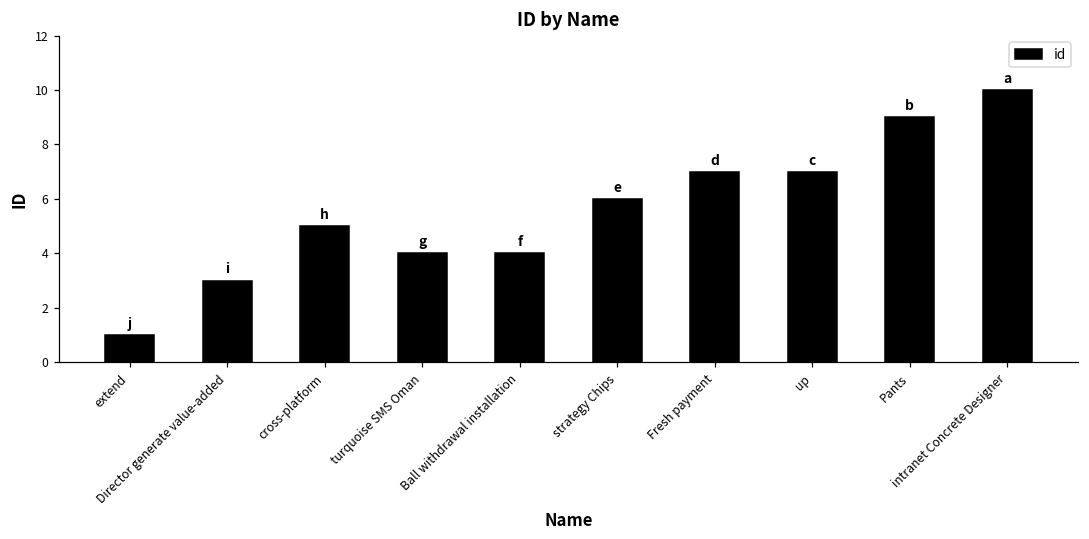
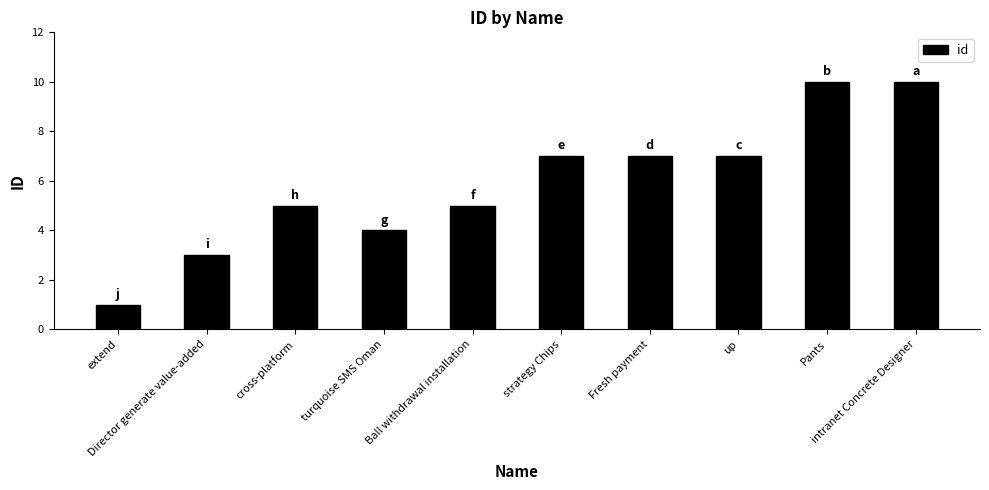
Ball withdrawal installation: 4 -> 5
strategy Chips: 6 -> 7
Pants: 9 -> 10
